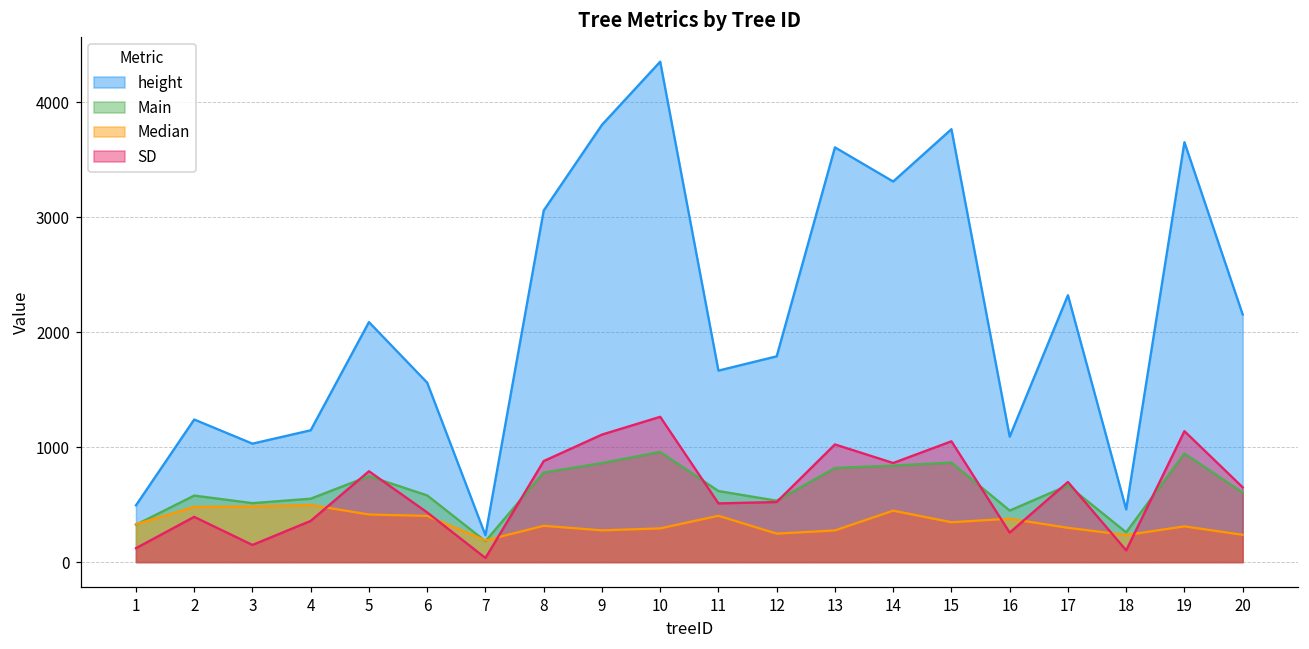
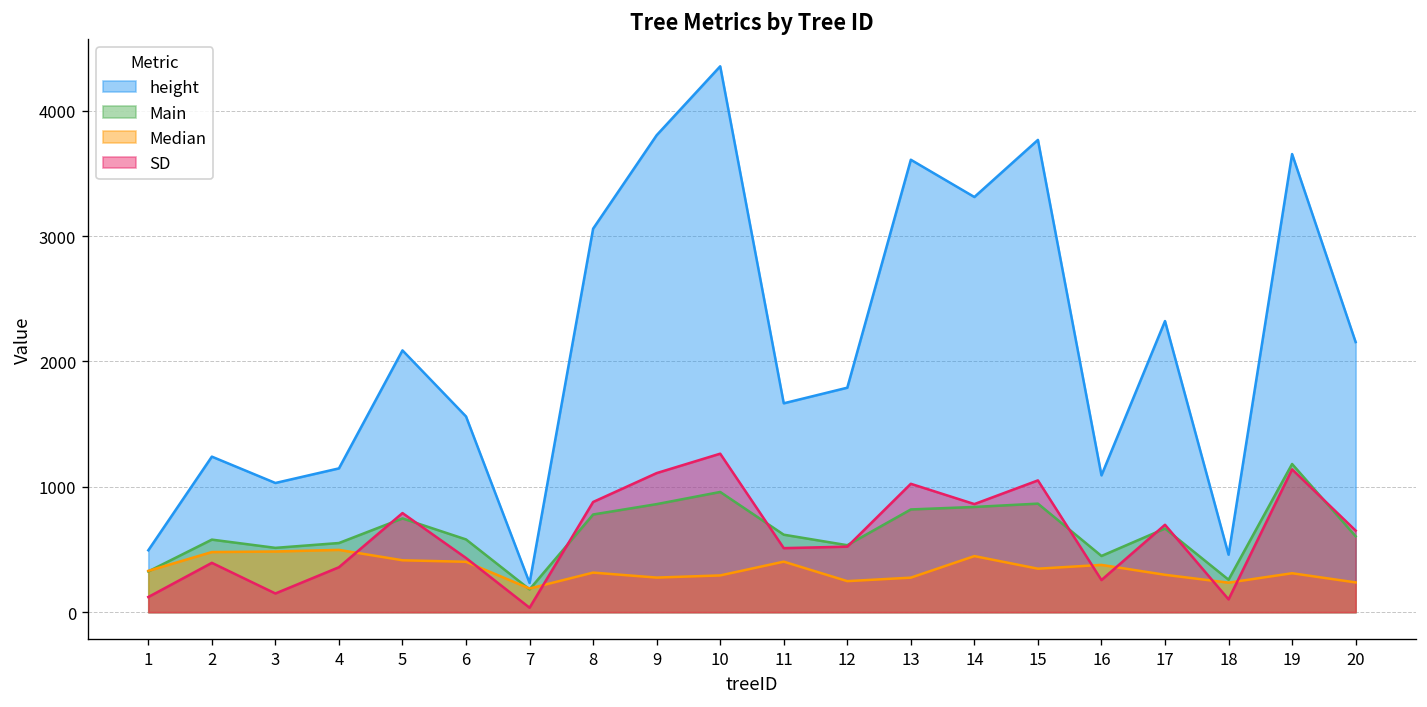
Main, 19: 950 -> 1180
